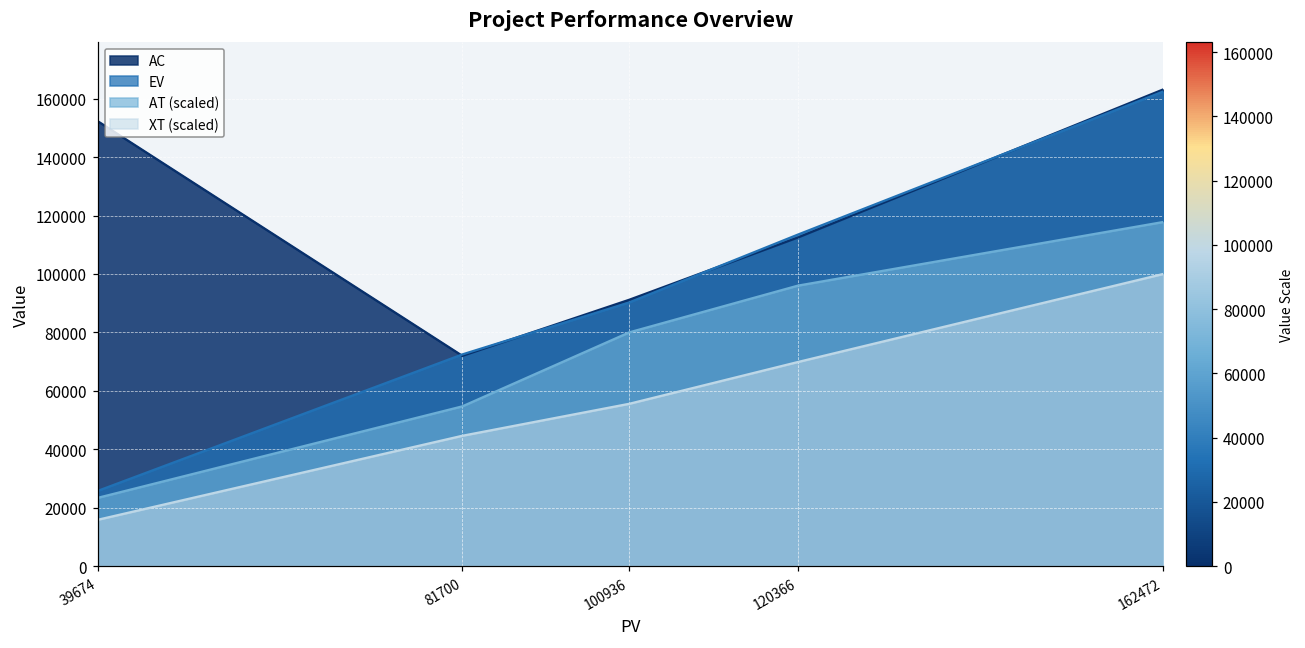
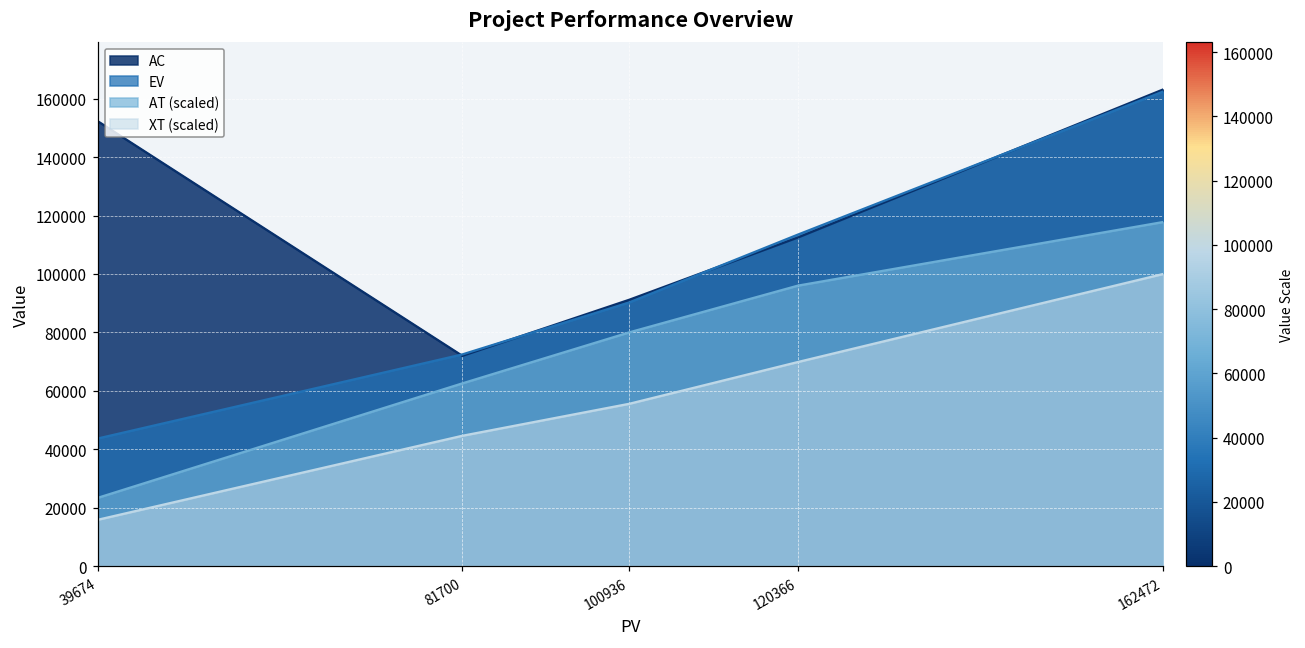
EV, 39674: 26000 -> 44000
AT (scaled), 81700: 55000 -> 63000
